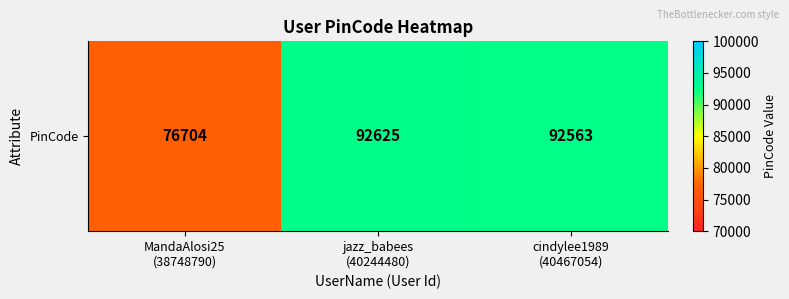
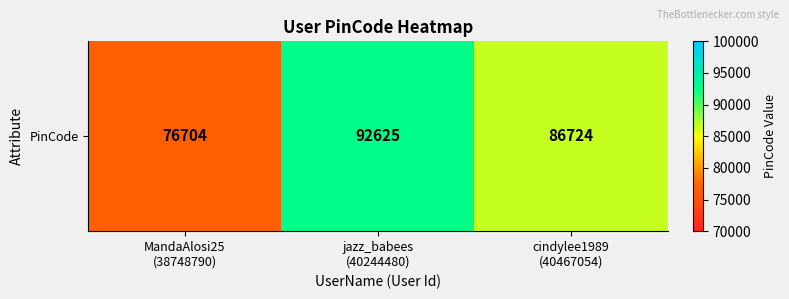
PinCode, cindylee1989 (40467054): 92563 -> 86724
